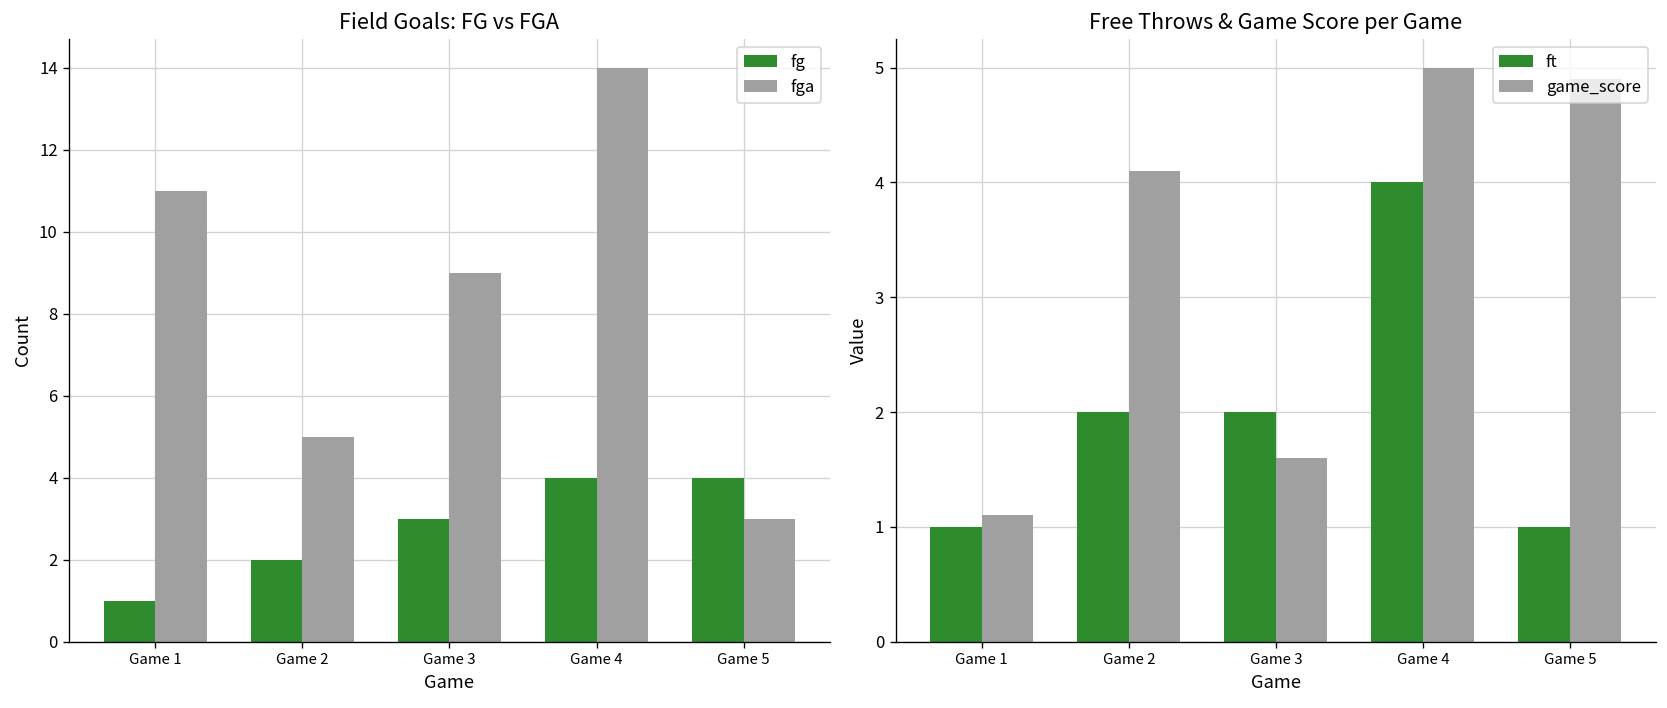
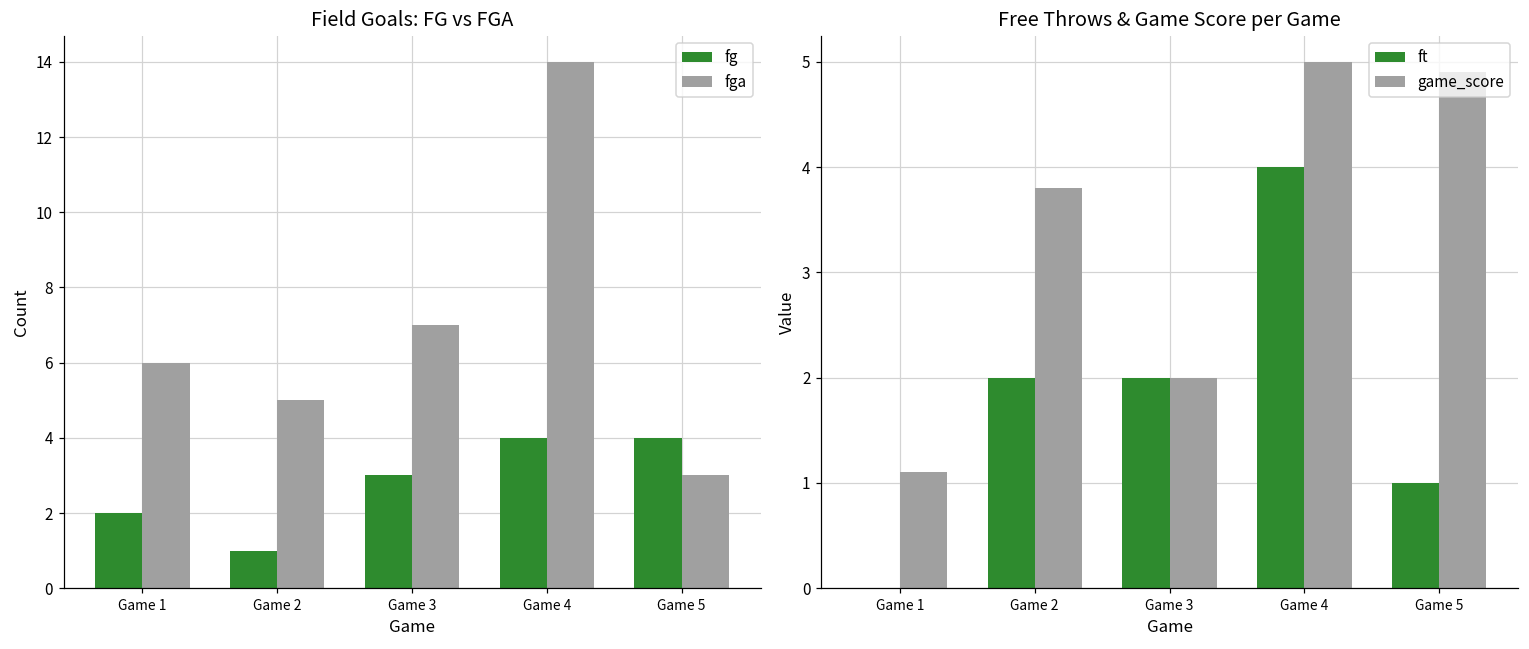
Field Goals: FG vs FGA, fg, Game 1: 1 -> 2
Field Goals: FG vs FGA, fga, Game 1: 11 -> 6
Field Goals: FG vs FGA, fg, Game 2: 2 -> 1
Field Goals: FG vs FGA, fga, Game 3: 9 -> 7
Free Throws & Game Score per Game, ft, Game 1: 1 -> 0
Free Throws & Game Score per Game, game_score, Game 2: 4.1 -> 3.8
Free Throws & Game Score per Game, game_score, Game 3: 1.6 -> 2.0
